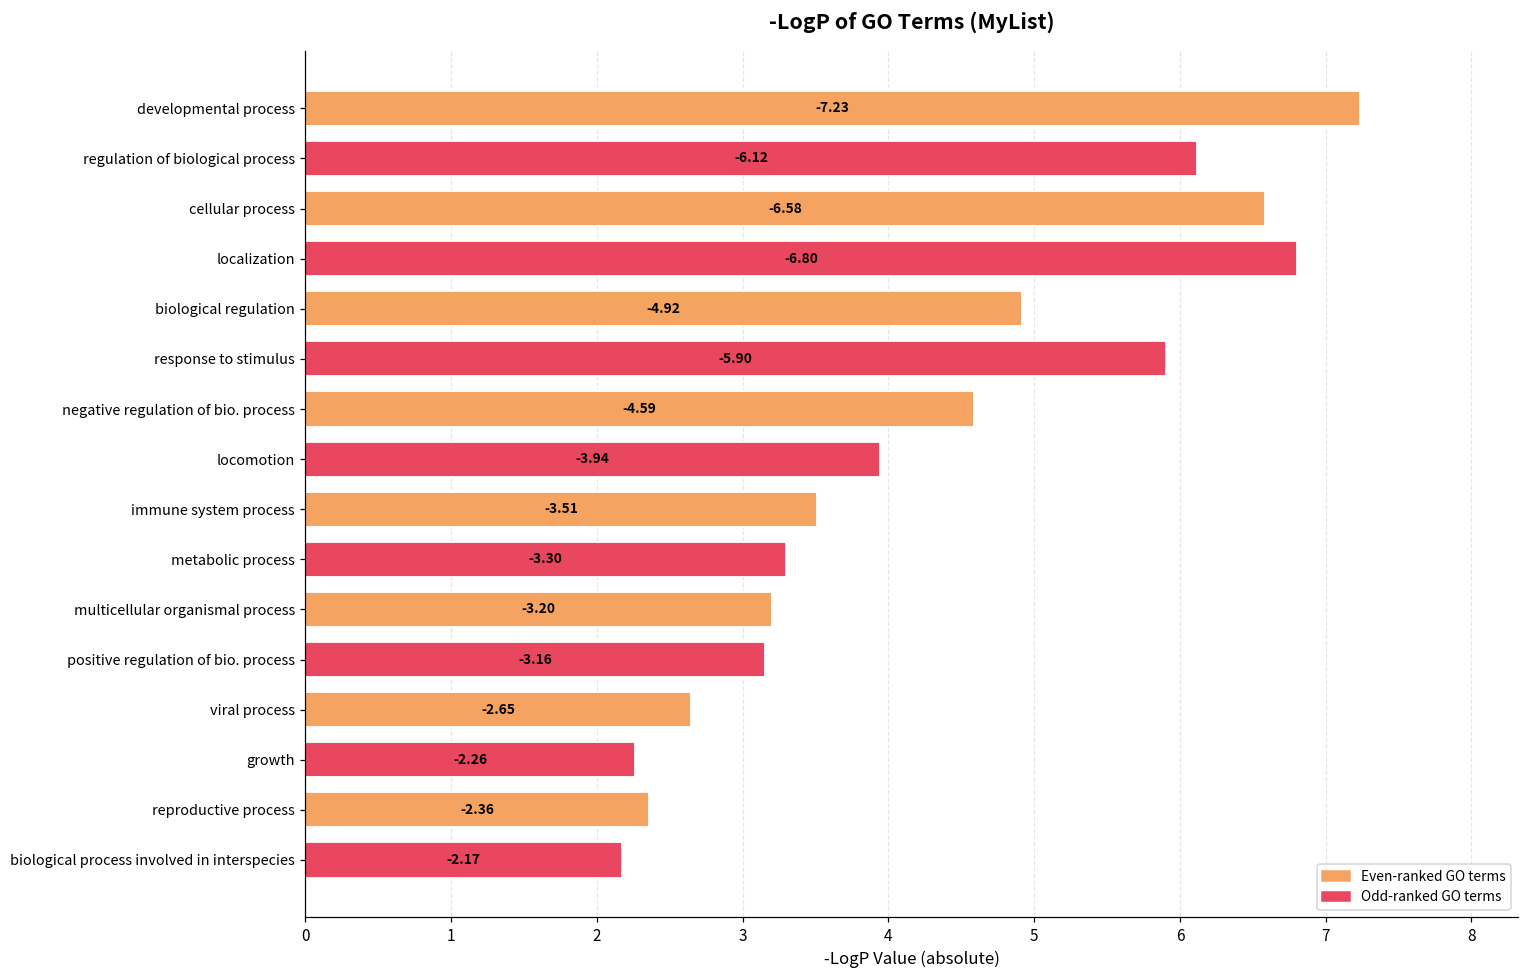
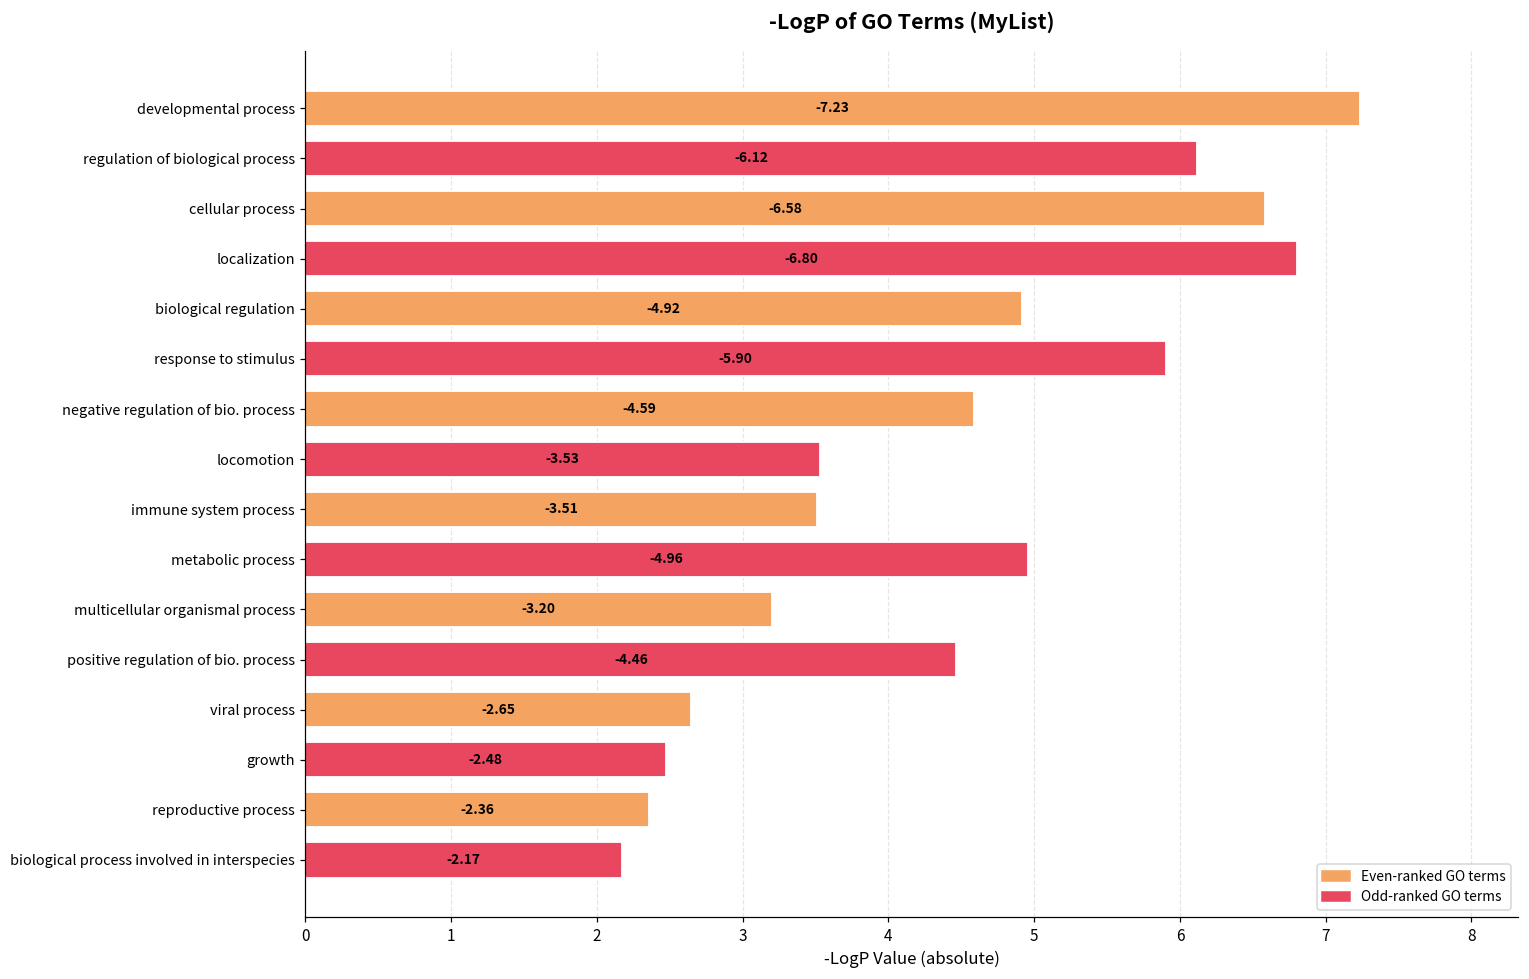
locomotion: -3.94 -> -3.53
metabolic process: -3.30 -> -4.96
positive regulation of bio. process: -3.16 -> -4.46
growth: -2.26 -> -2.48
